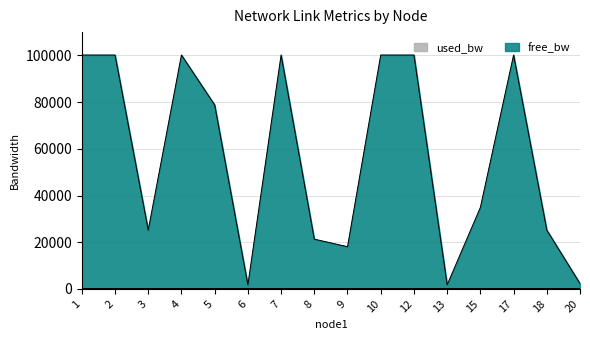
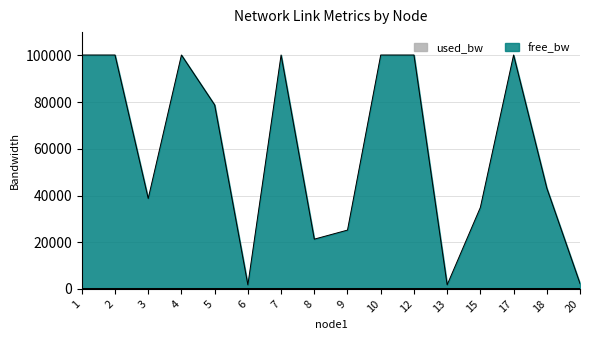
free_bw, 3: 25000 -> 39000
free_bw, 9: 18000 -> 25000
free_bw, 18: 25000 -> 43000
